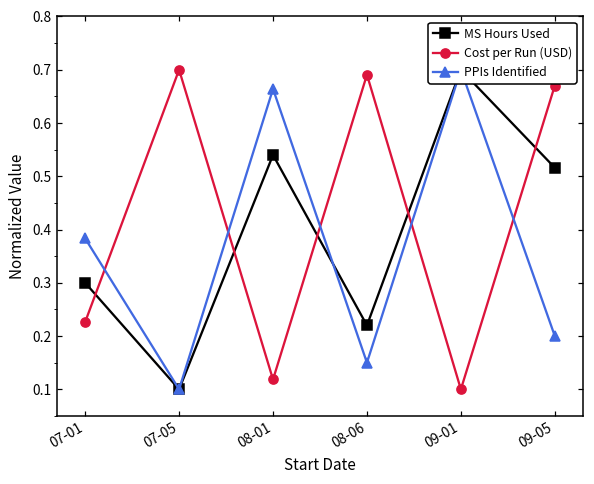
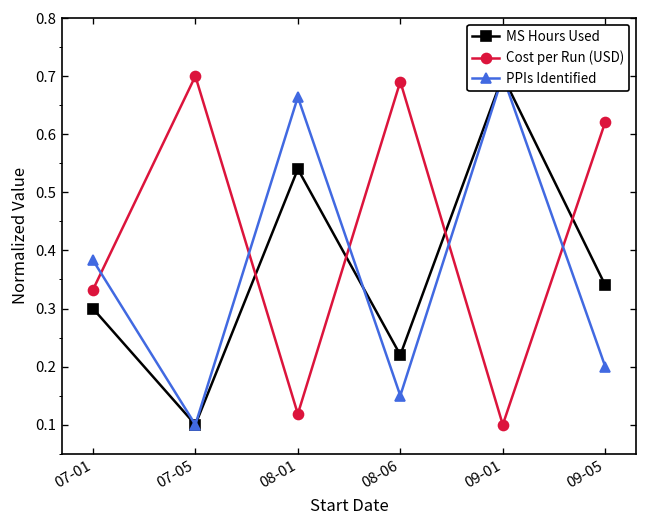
Cost per Run (USD), 07-01: 0.23 -> 0.33
MS Hours Used, 09-05: 0.52 -> 0.34
Cost per Run (USD), 09-05: 0.67 -> 0.62
